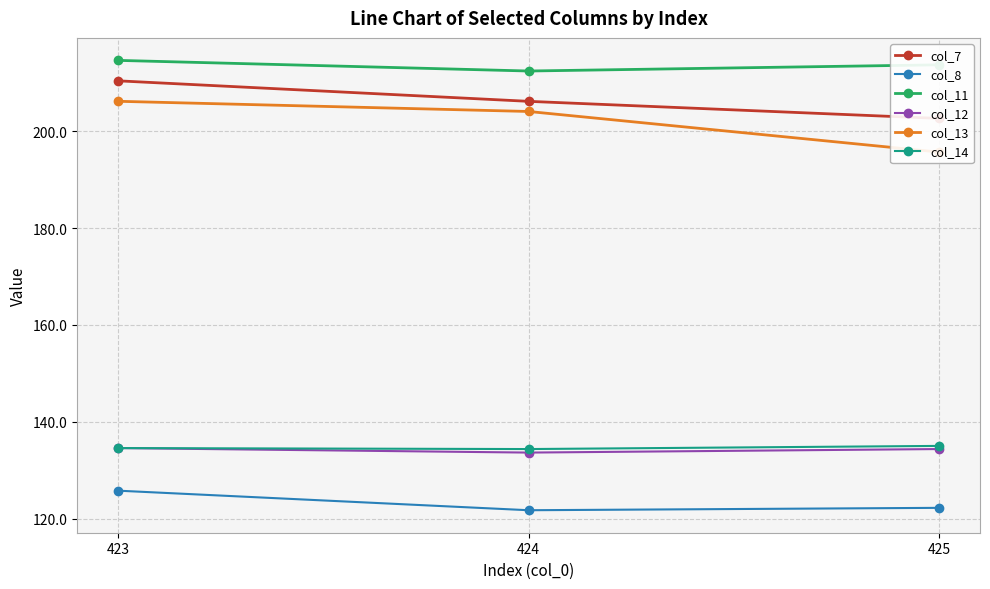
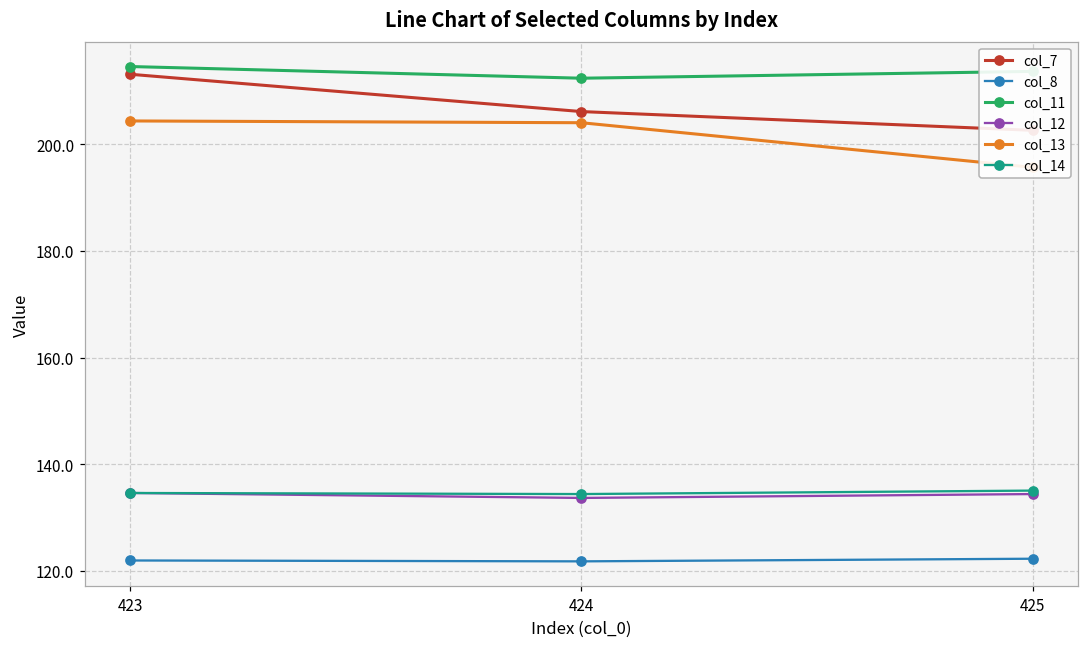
col_7, 423: 210 -> 213
col_8, 423: 126 -> 122
col_13, 423: 206 -> 204
